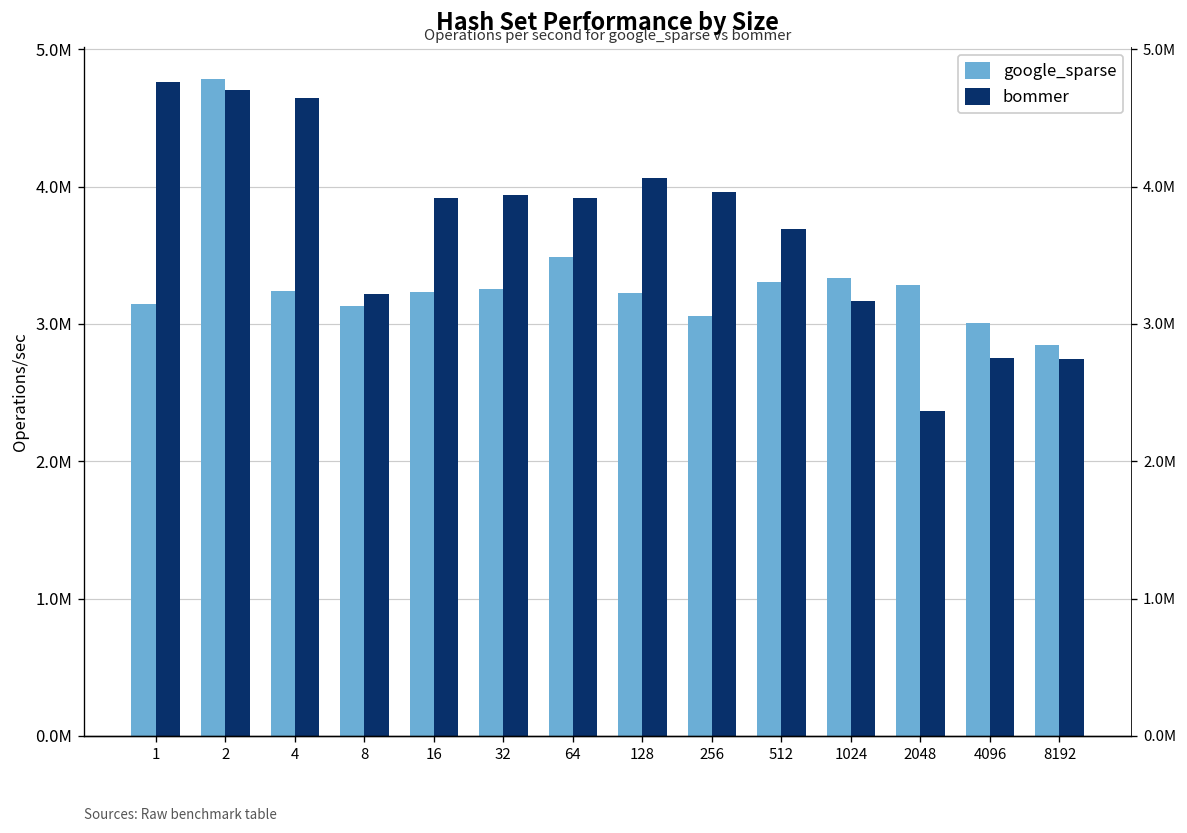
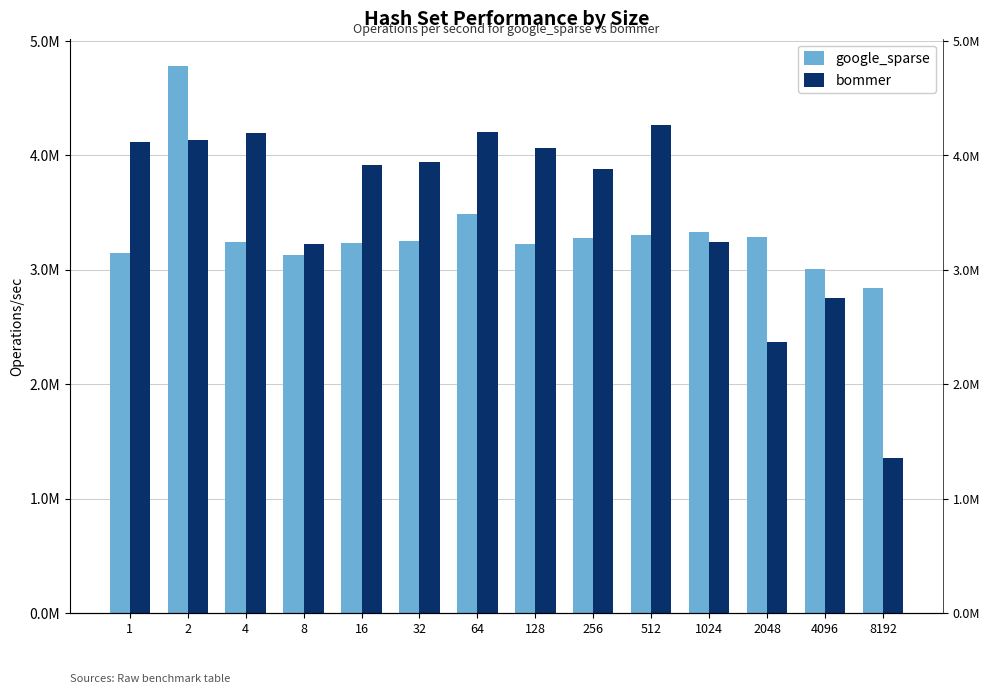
bommer, 1: 4760000 -> 4110000
bommer, 2: 4710000 -> 4130000
bommer, 4: 4640000 -> 4200000
bommer, 64: 3920000 -> 4200000
google_sparse, 256: 3060000 -> 3270000
bommer, 256: 3960000 -> 3880000
bommer, 512: 3690000 -> 4270000
bommer, 1024: 3170000 -> 3240000
bommer, 8192: 2750000 -> 1350000
